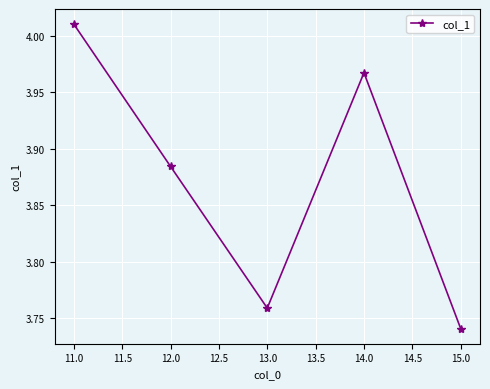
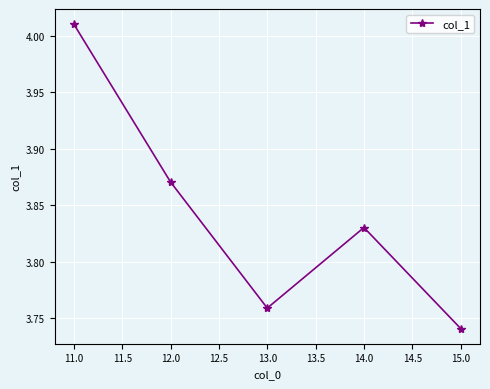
12.0: 3.884 -> 3.870
14.0: 3.967 -> 3.830
